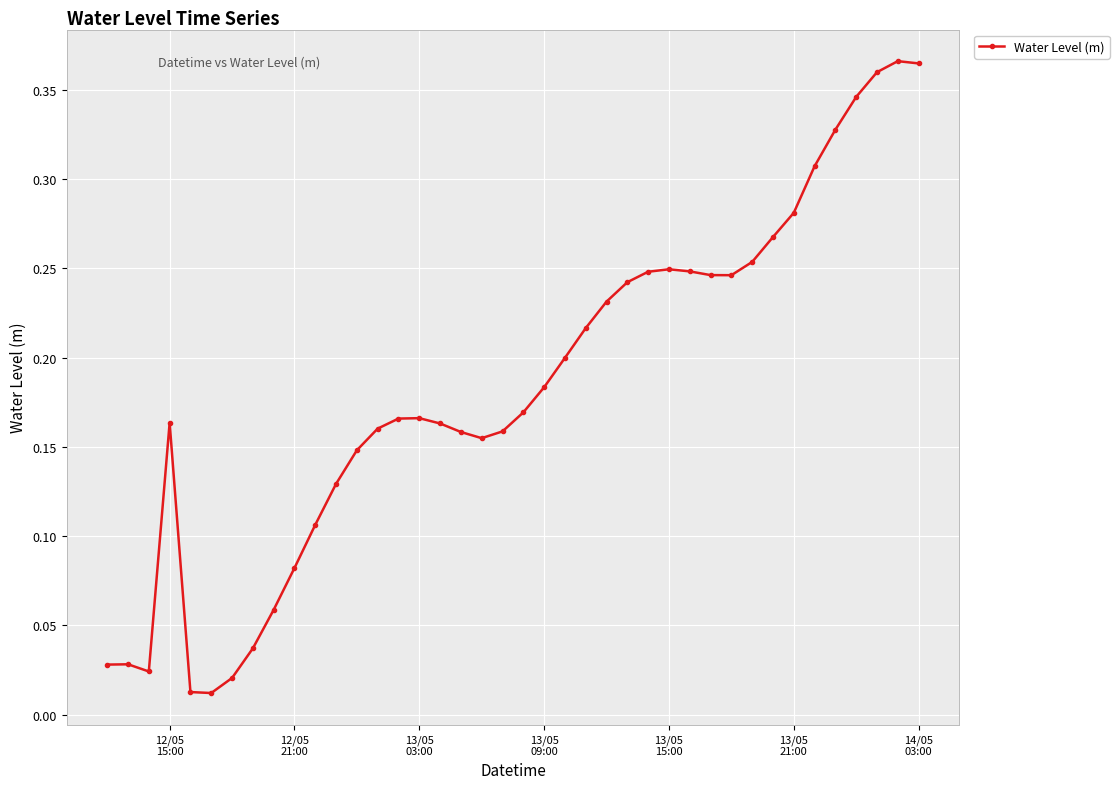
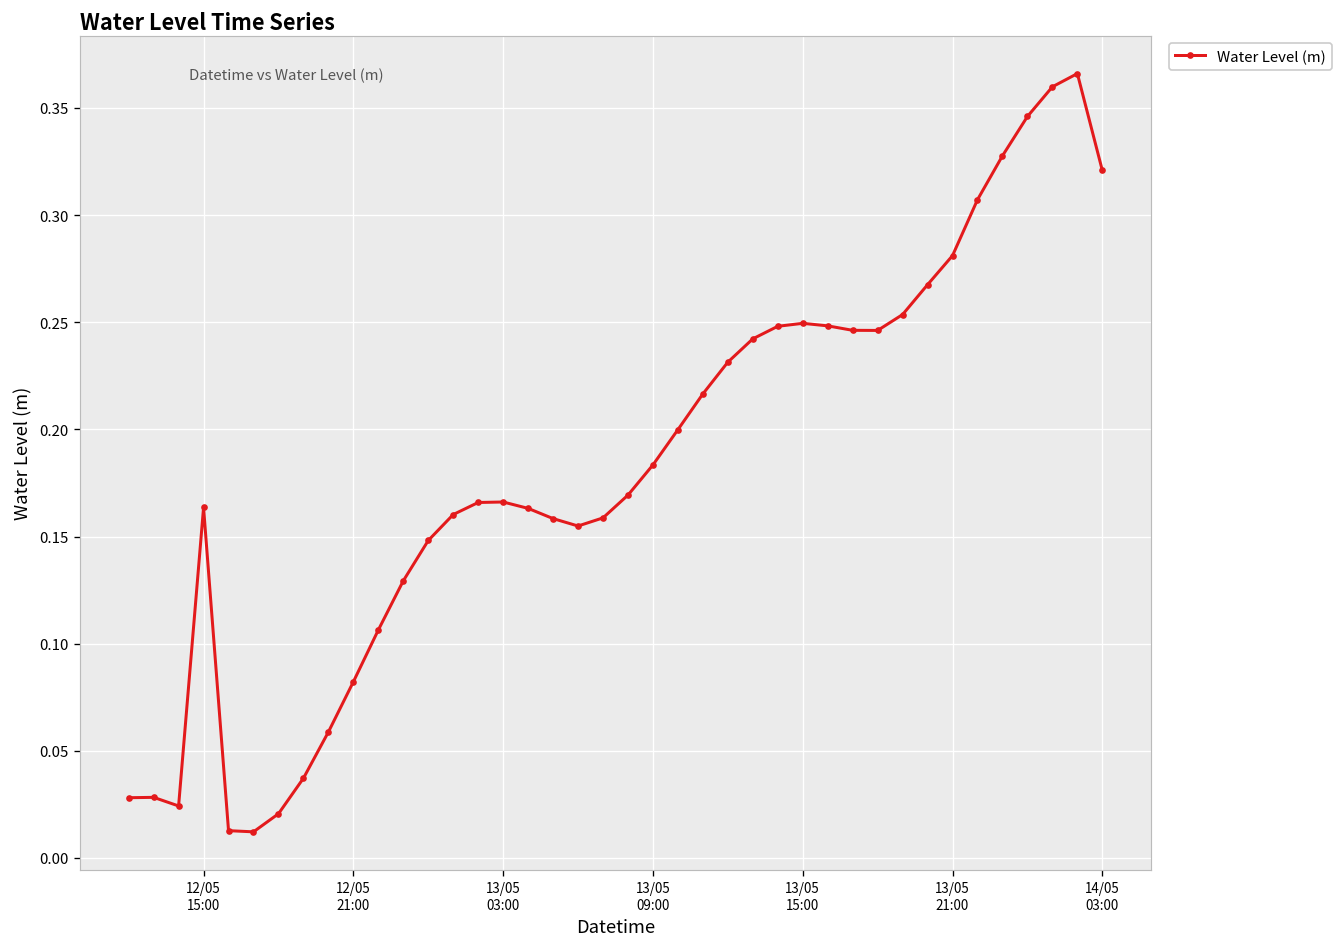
14/05 03:00: 0.365 -> 0.321
